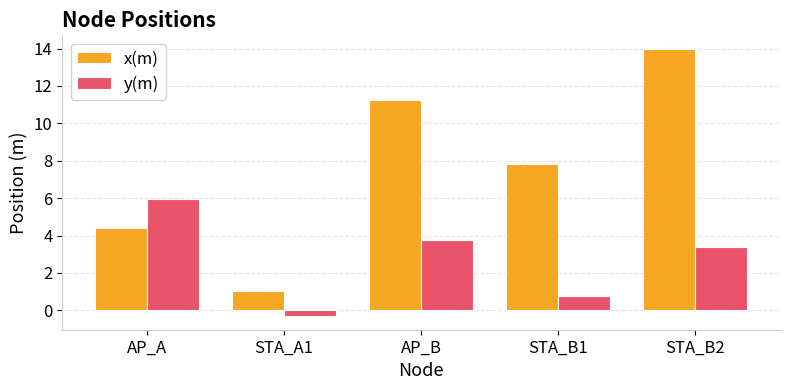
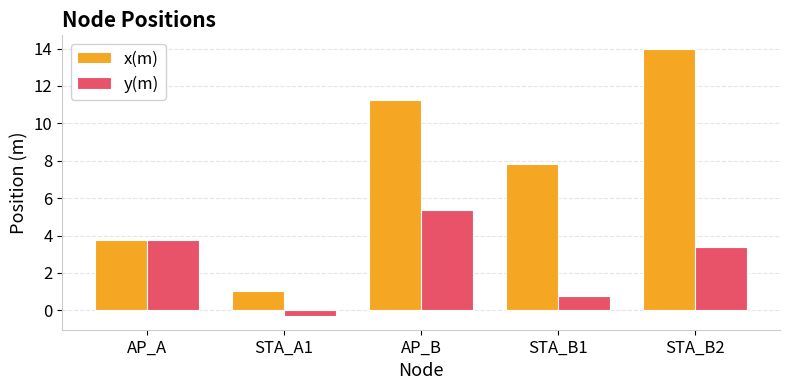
x(m), AP_A: 4.4 -> 3.8
y(m), AP_A: 6.0 -> 3.8
y(m), AP_B: 3.8 -> 5.4
